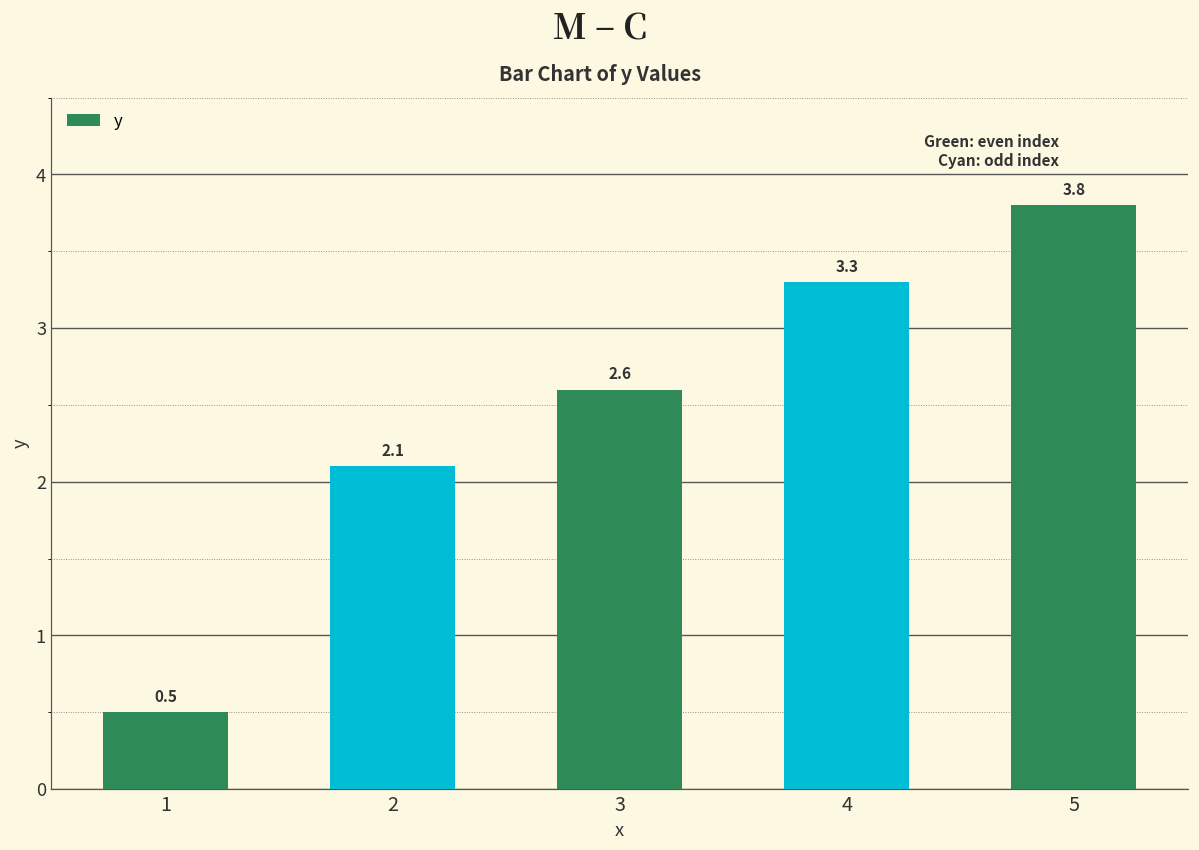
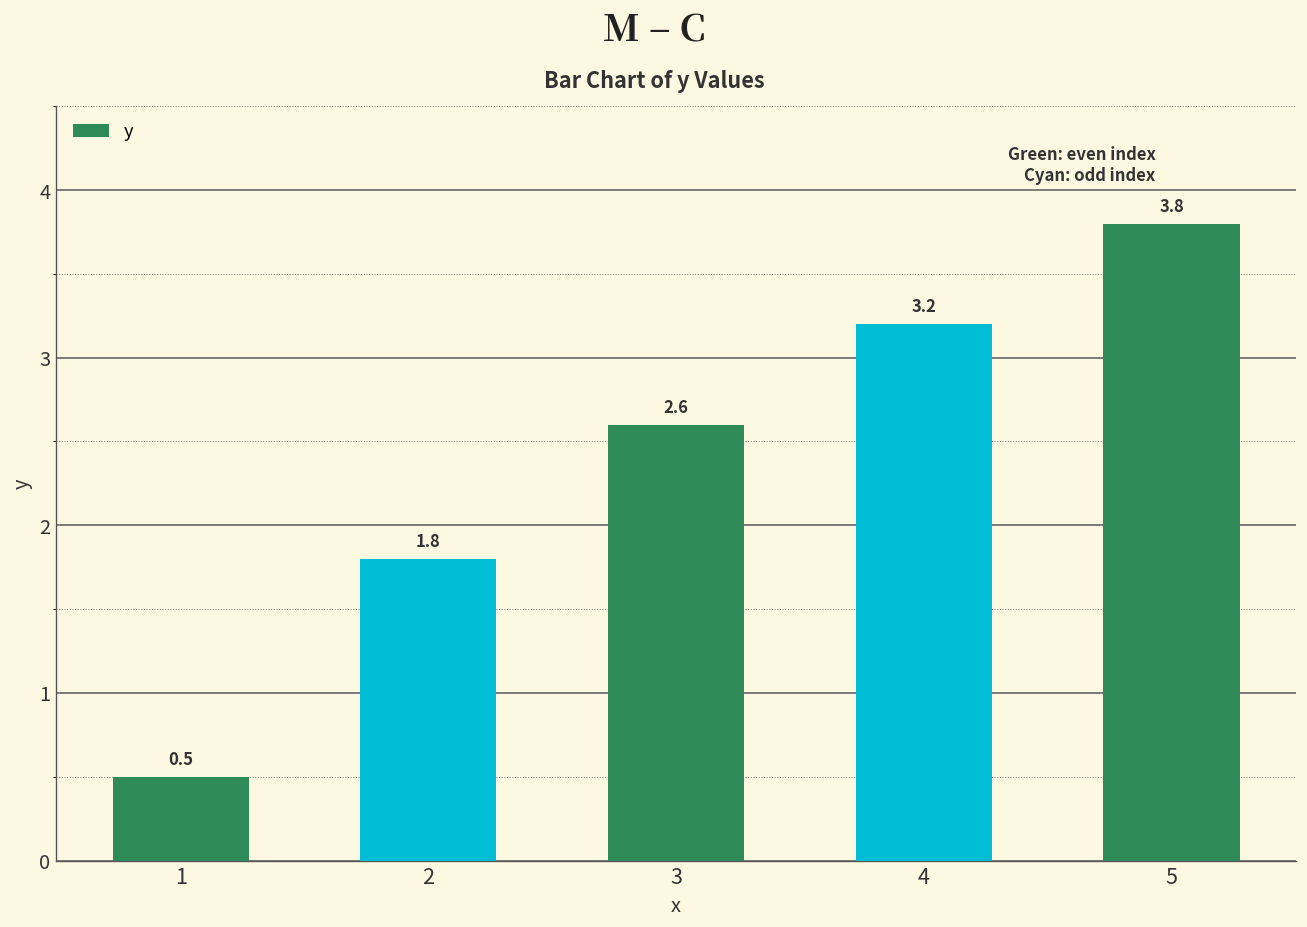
2: 2.1 -> 1.8
4: 3.3 -> 3.2
